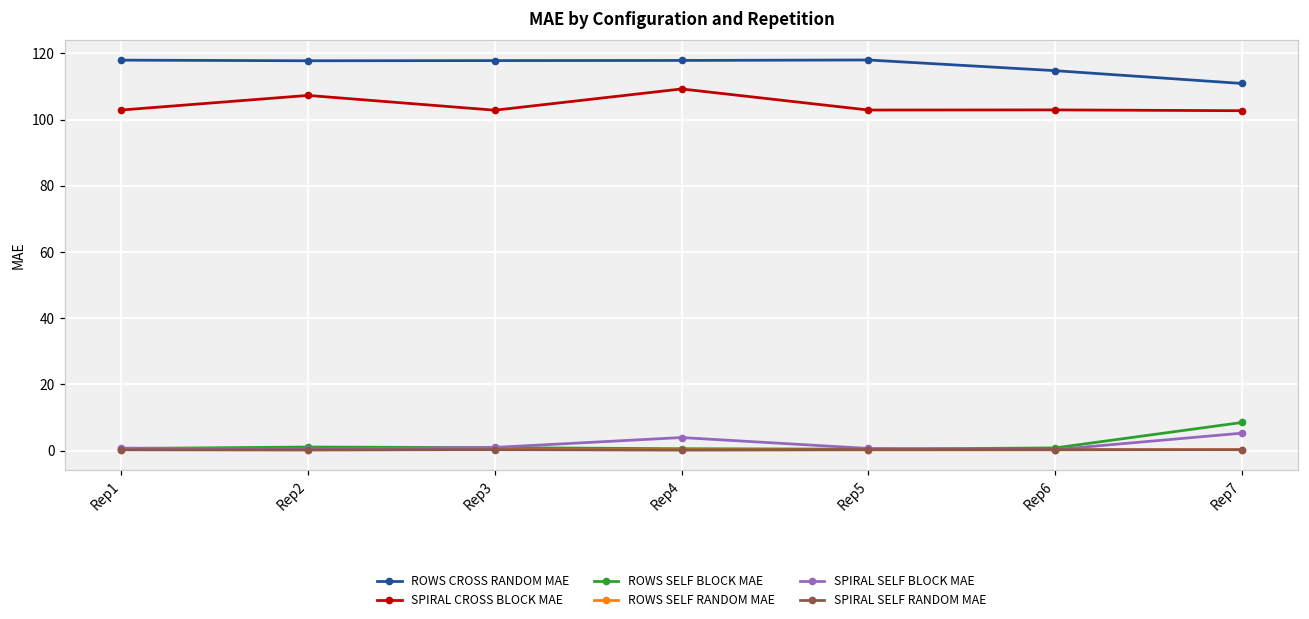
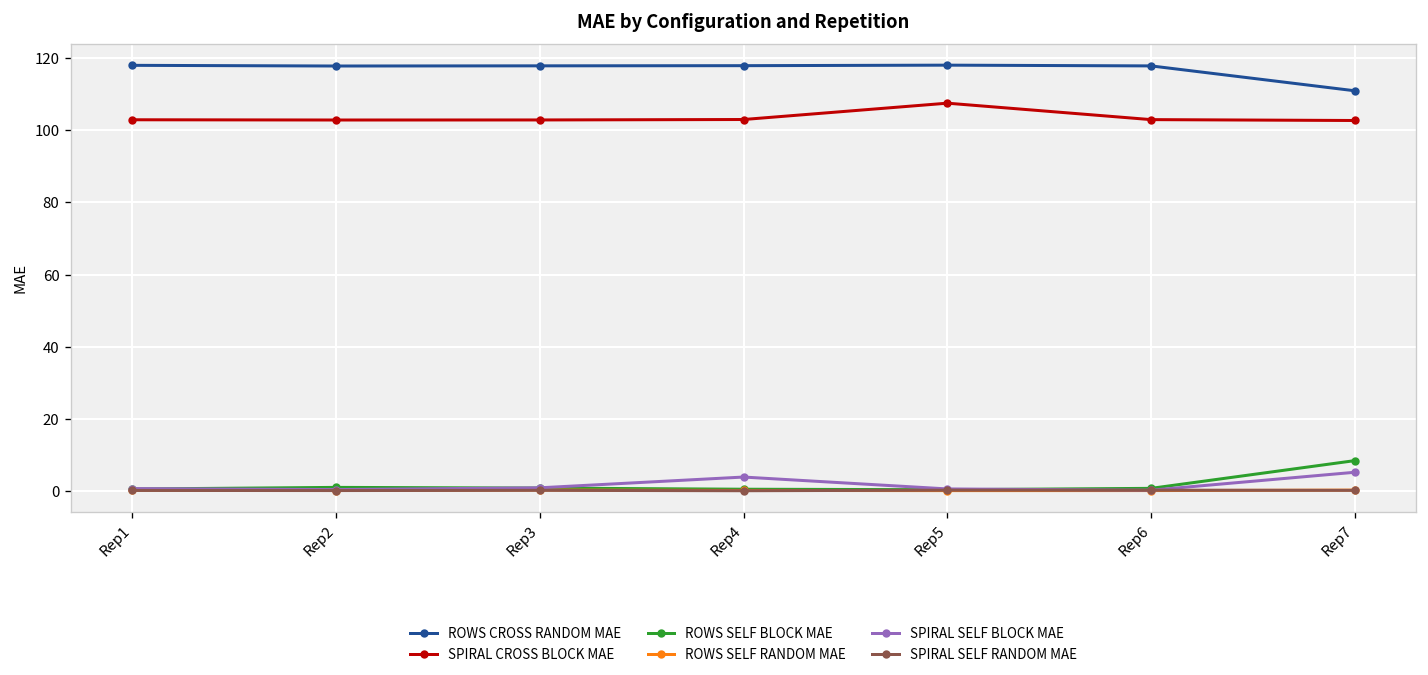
SPIRAL CROSS BLOCK MAE, Rep2: 107 -> 103
SPIRAL CROSS BLOCK MAE, Rep4: 109 -> 103
SPIRAL CROSS BLOCK MAE, Rep5: 103 -> 107
ROWS CROSS RANDOM MAE, Rep6: 115 -> 118
